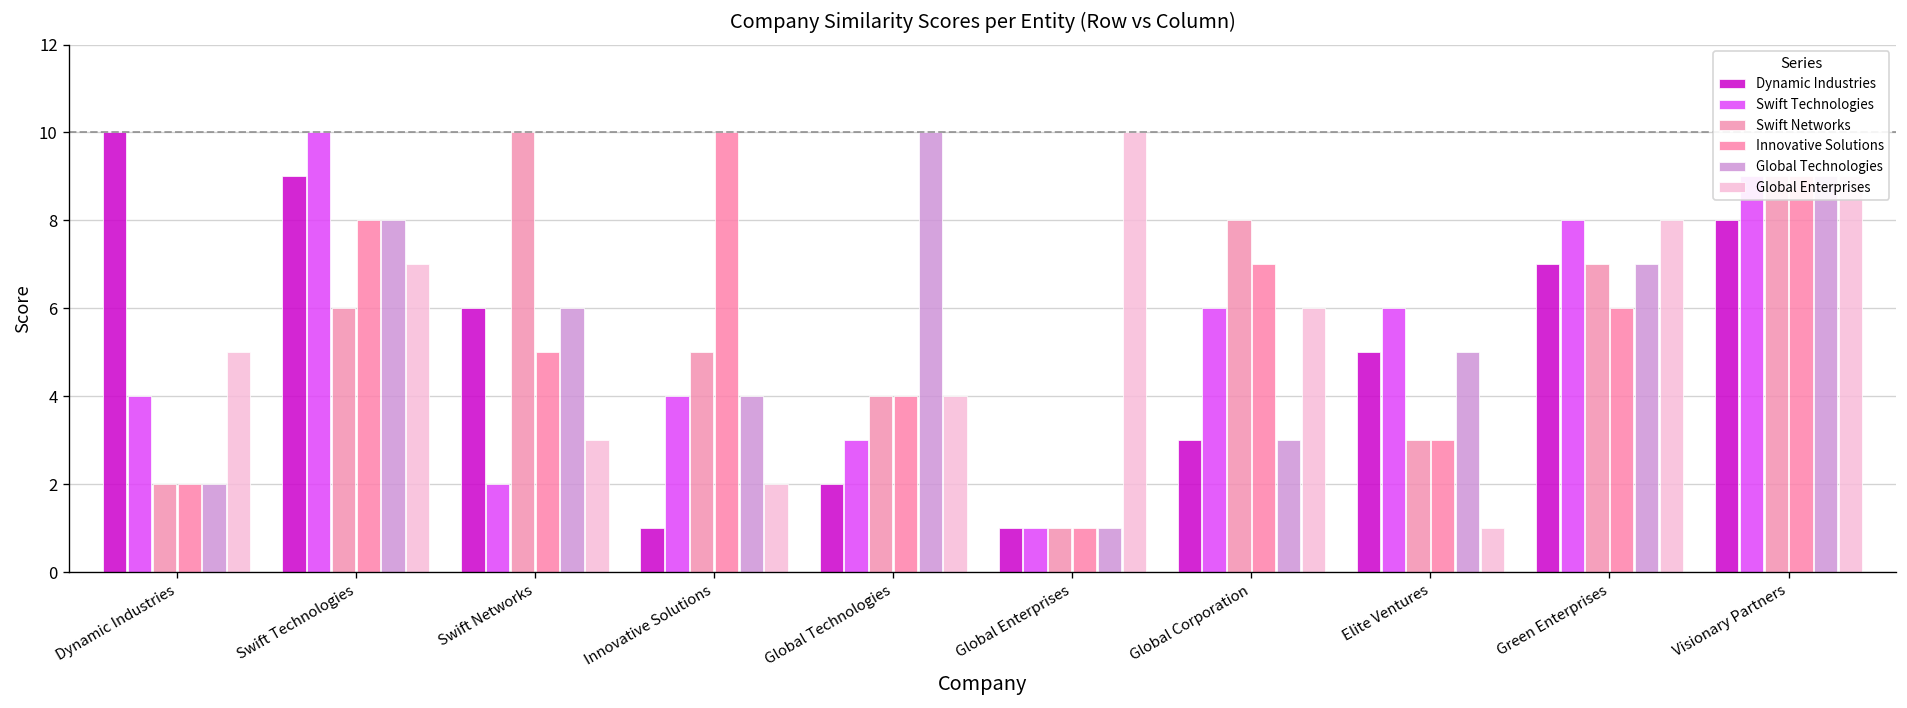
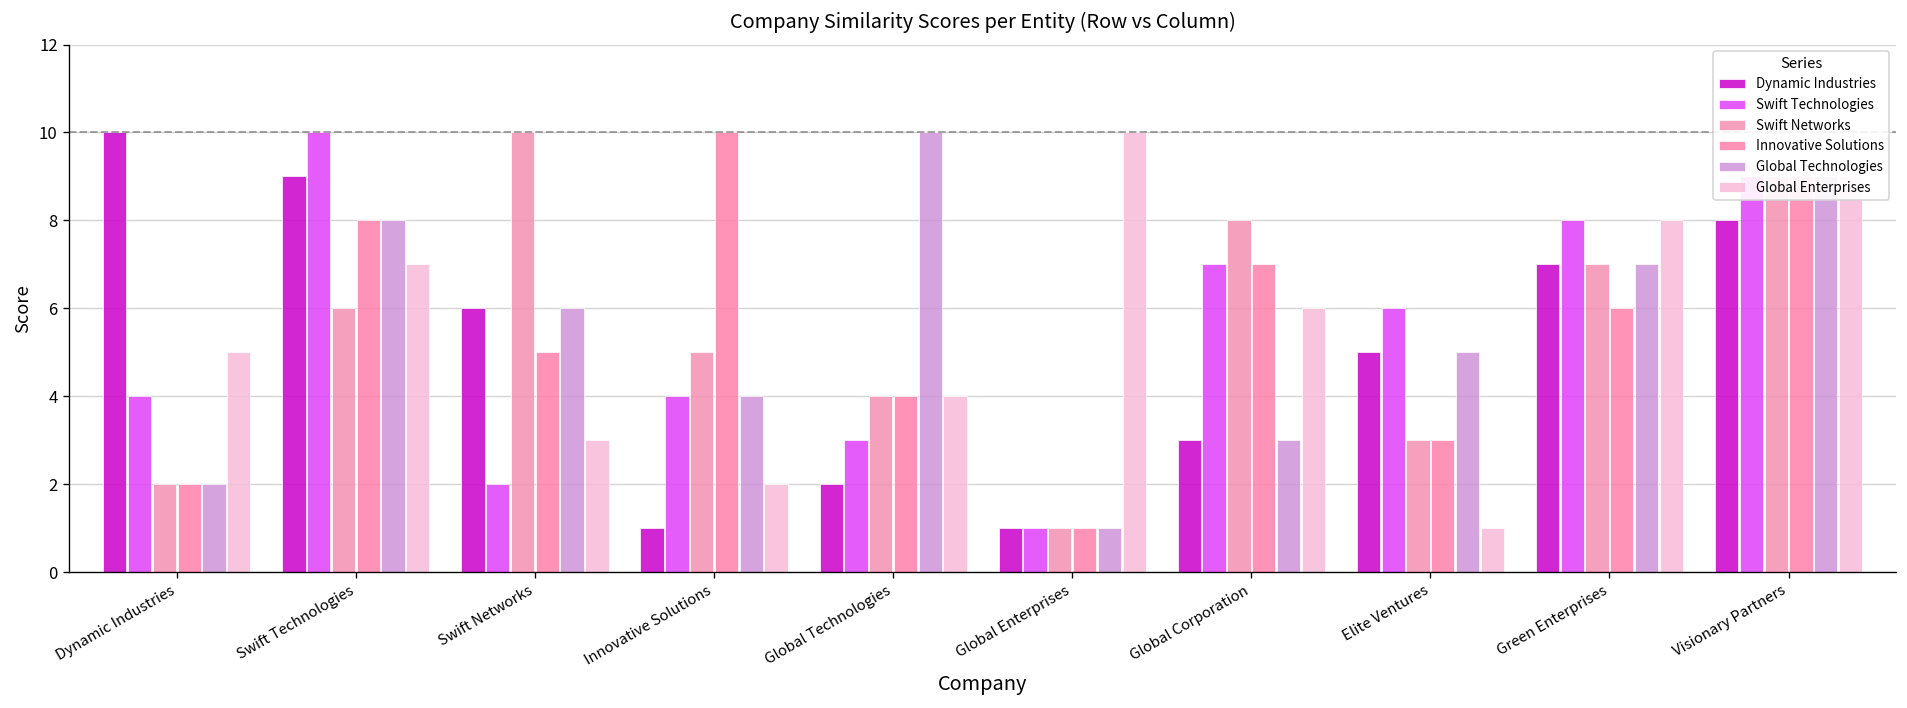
Swift Technologies, Global Corporation: 6 -> 7
